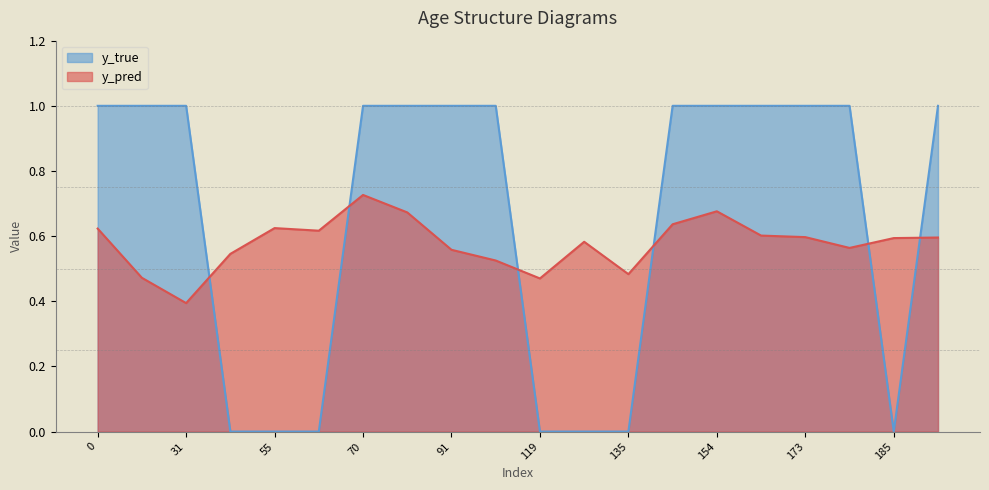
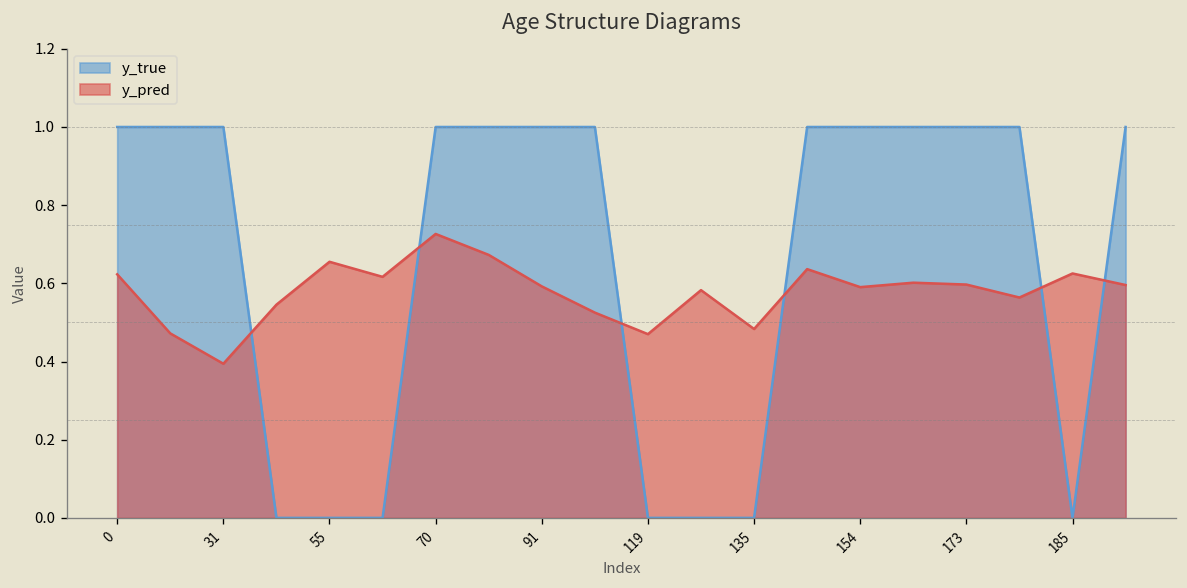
y_pred, 55: 0.62 -> 0.66
y_pred, 91: 0.56 -> 0.59
y_pred, 154: 0.68 -> 0.59
y_pred, 185: 0.59 -> 0.63
